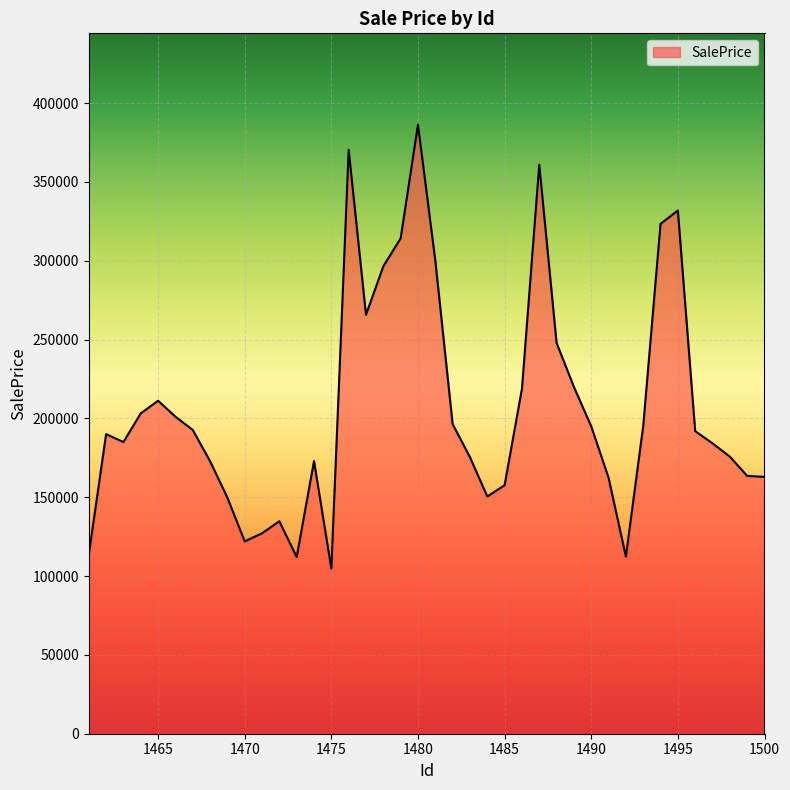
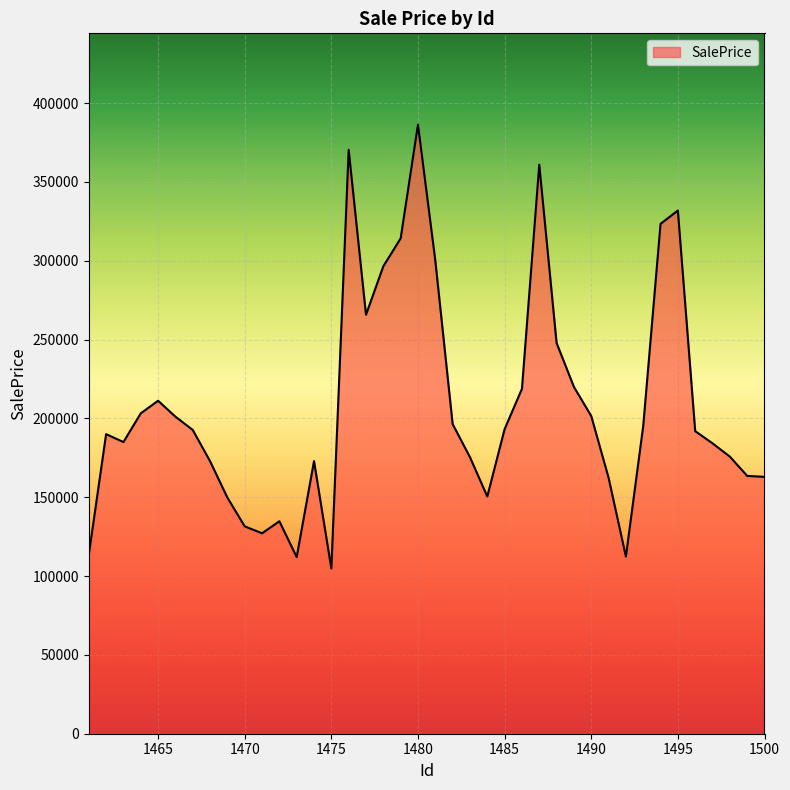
1470: 122000 -> 132000
1485: 158000 -> 193000
1490: 195000 -> 201000
